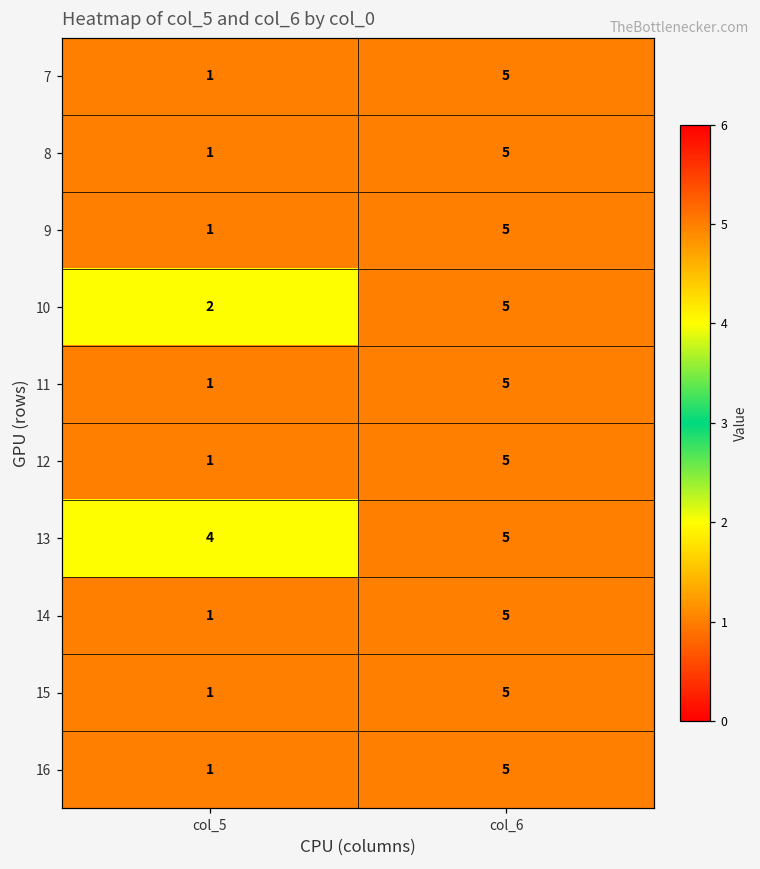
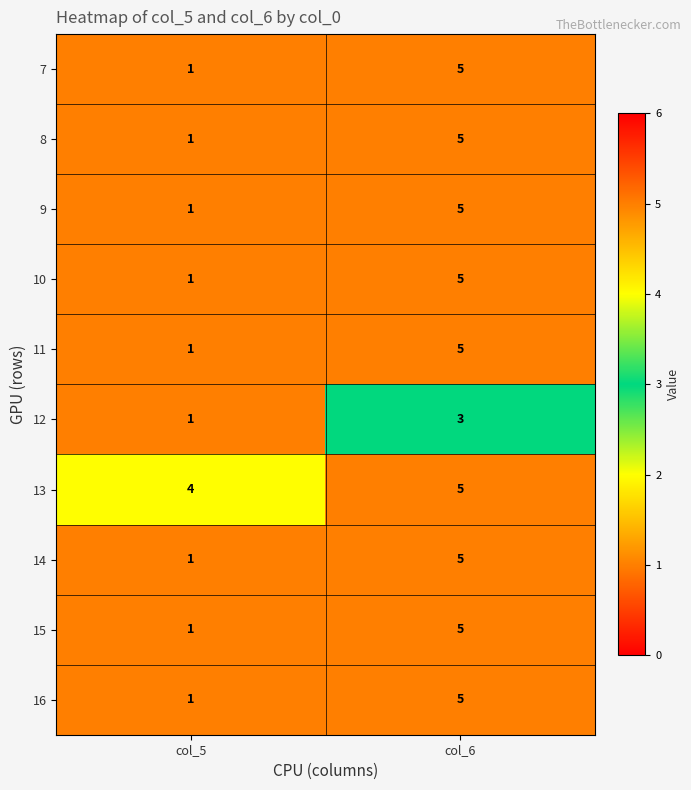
10, col_5: 2 -> 1
12, col_6: 5 -> 3
